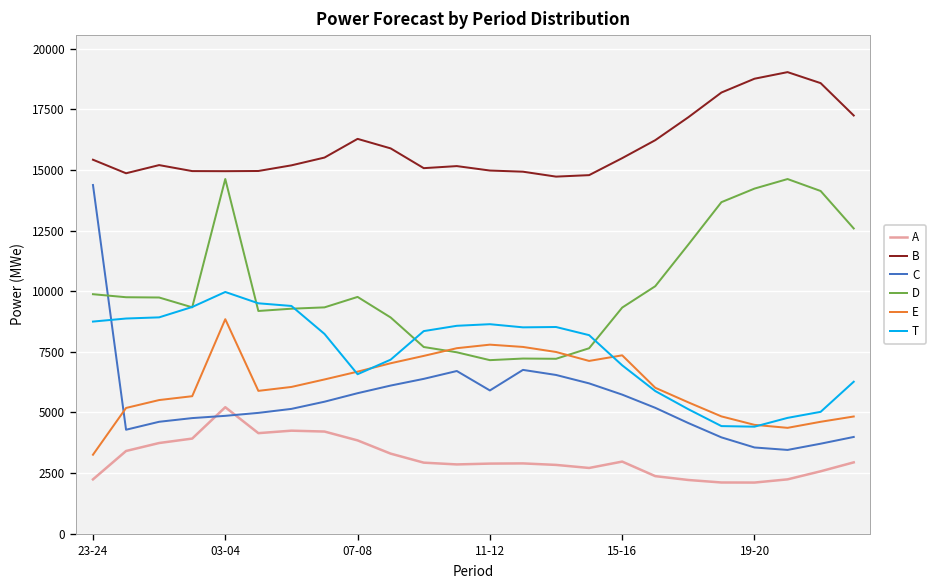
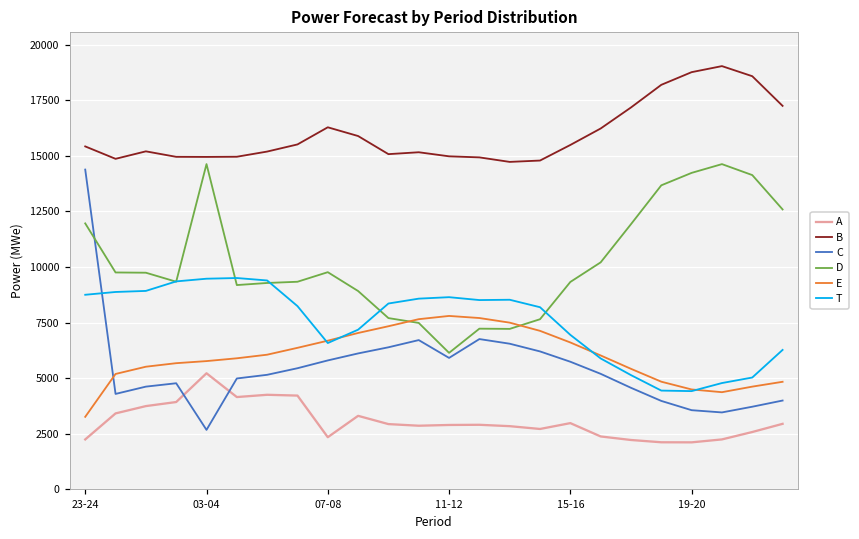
D, 23-24: 9900 -> 12000
C, 03-04: 4900 -> 2700
E, 03-04: 8800 -> 5800
T, 03-04: 10000 -> 9500
A, 07-08: 3800 -> 2300
D, 11-12: 7200 -> 6100
E, 15-16: 7400 -> 6600
